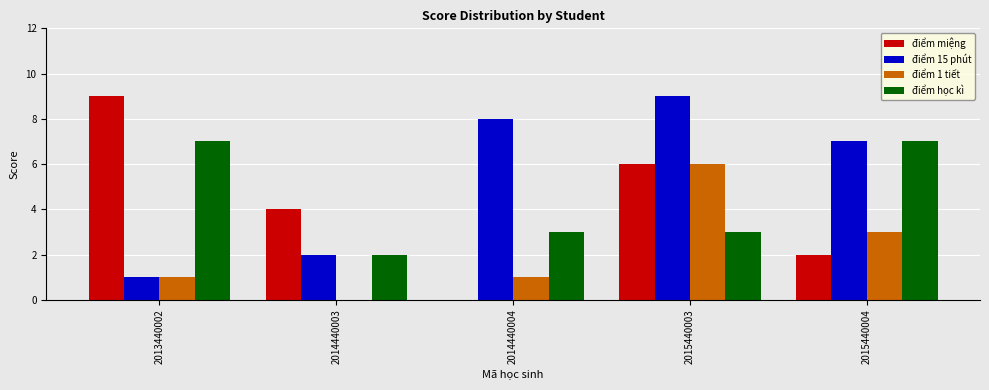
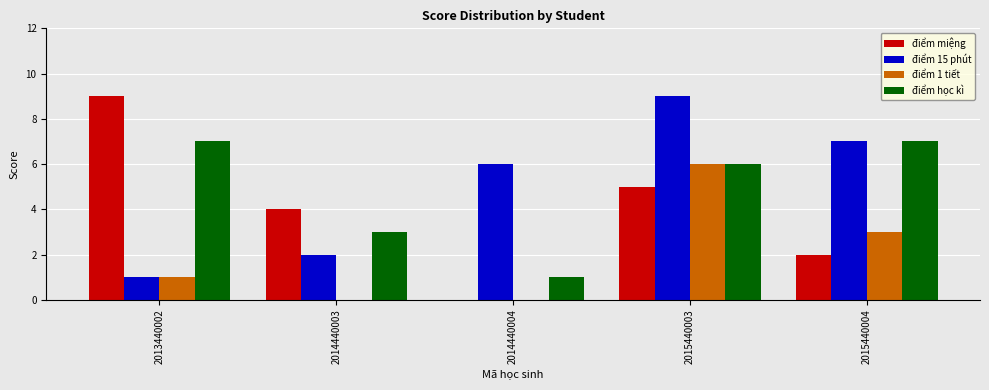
điểm học kì, 2014440003: 2 -> 3
điểm 15 phút, 2014440004: 8 -> 6
điểm 1 tiết, 2014440004: 1 -> 0
điểm học kì, 2014440004: 3 -> 1
điểm miệng, 2015440003: 6 -> 5
điểm học kì, 2015440003: 3 -> 6
